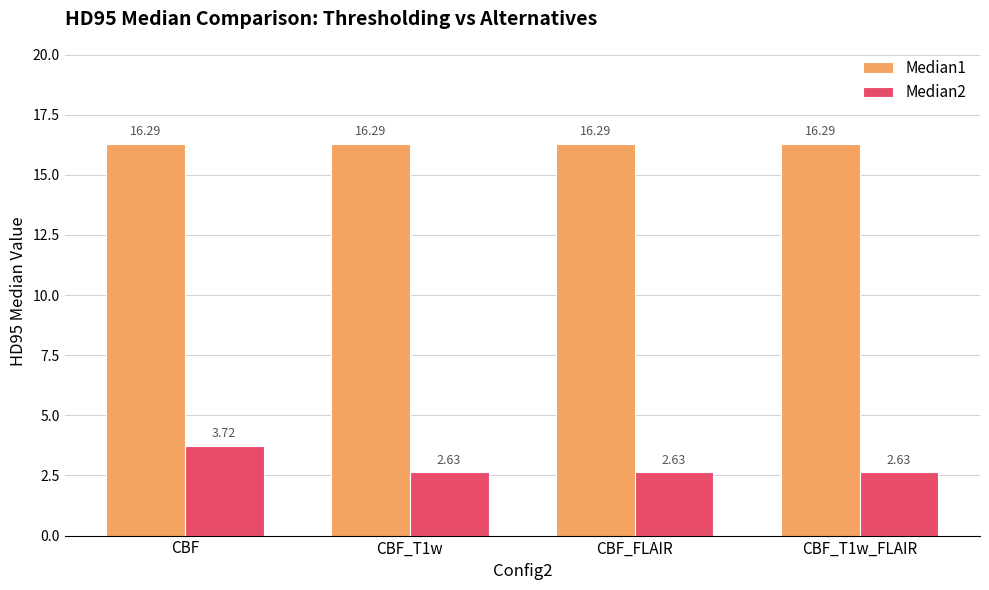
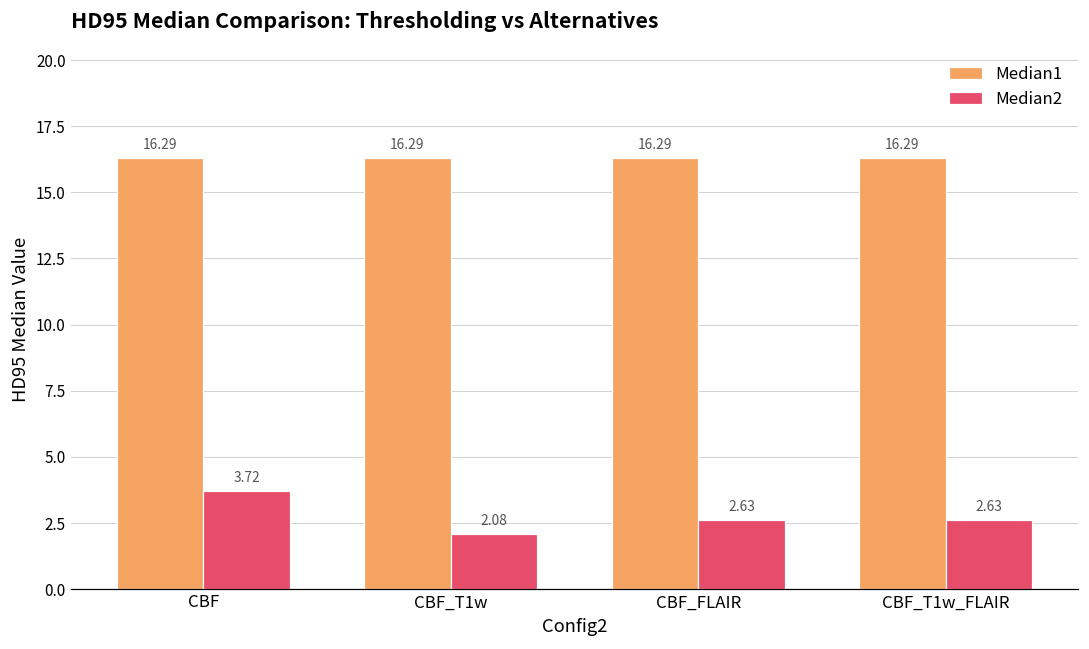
Median2, CBF_T1w: 2.63 -> 2.08
